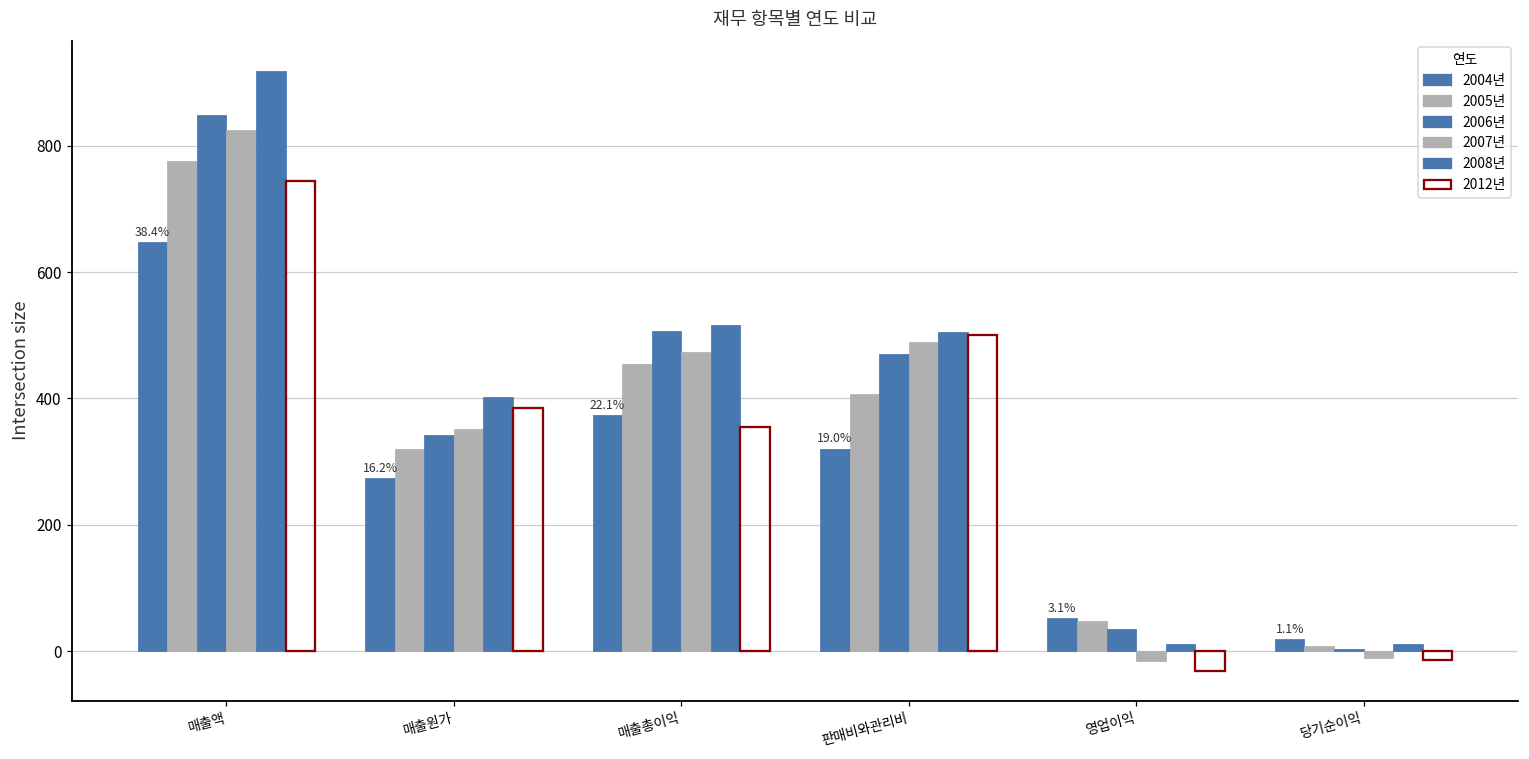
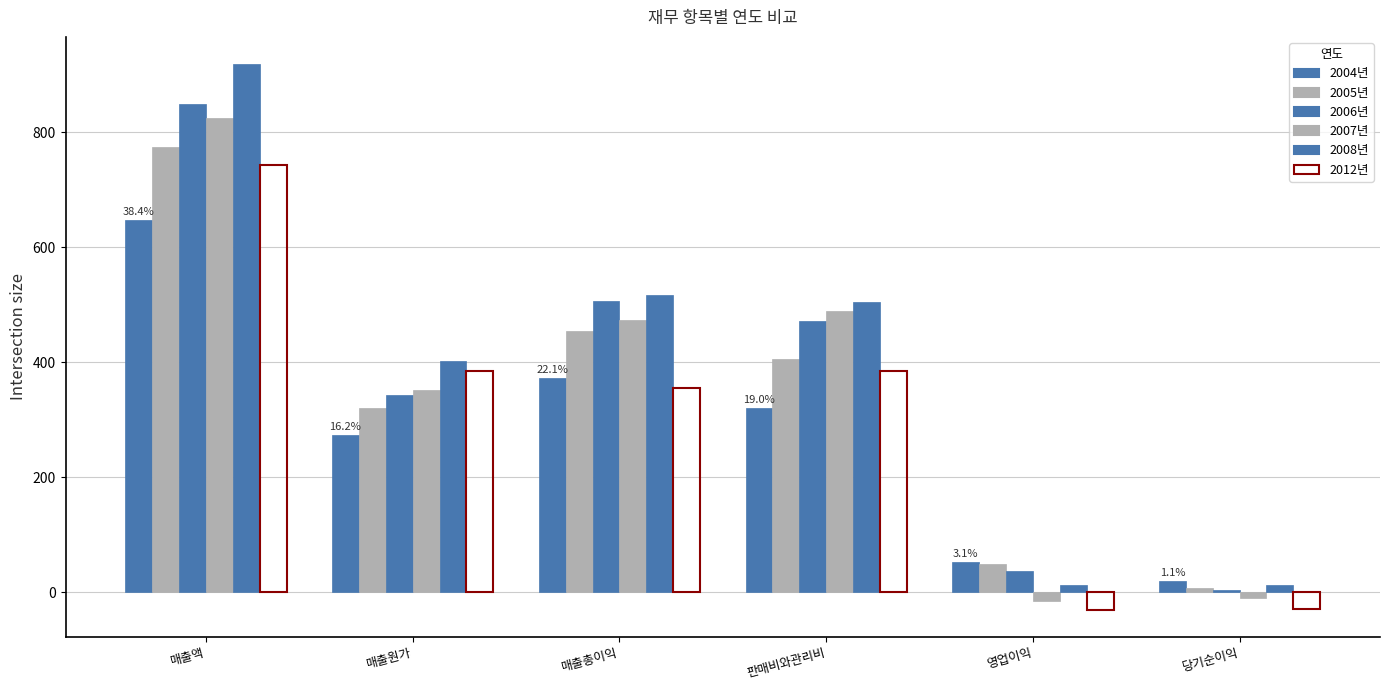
2012년, 판매비와관리비: 500 -> 390
2012년, 당기순이익: -10 -> -30
